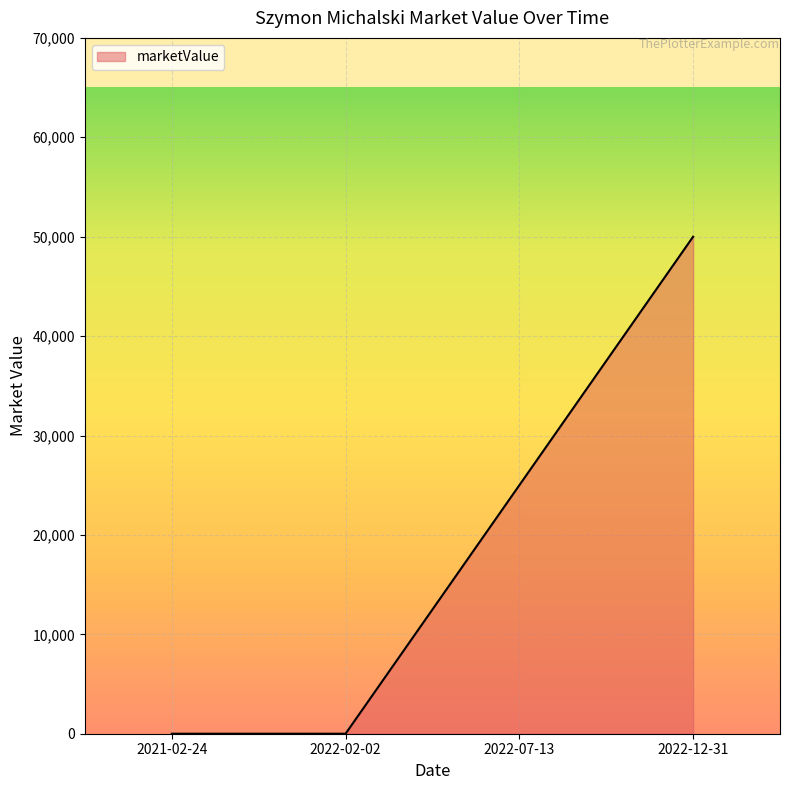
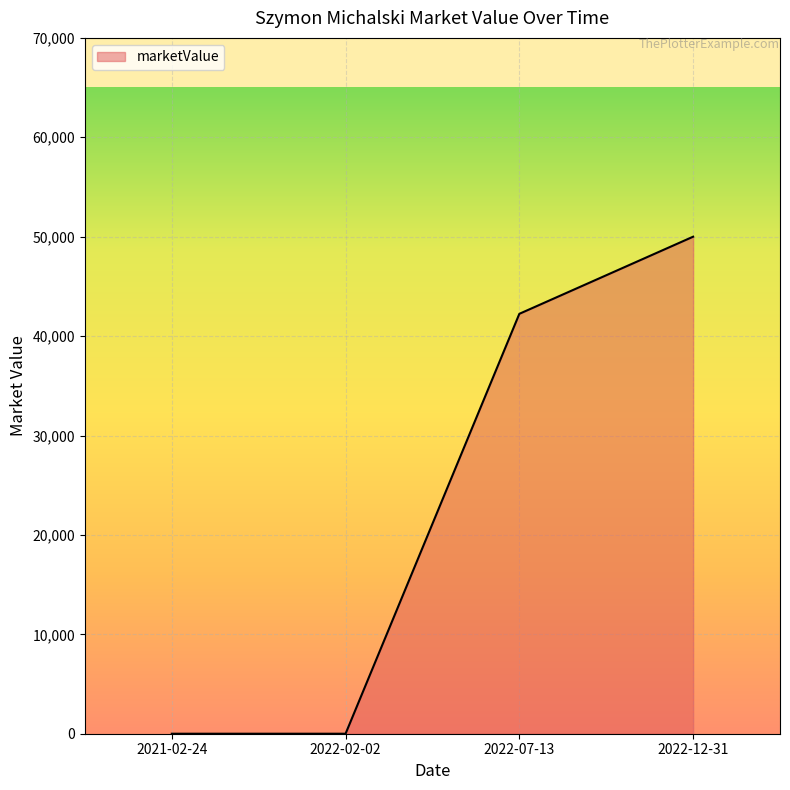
2022-07-13: 25,000 -> 42,000
